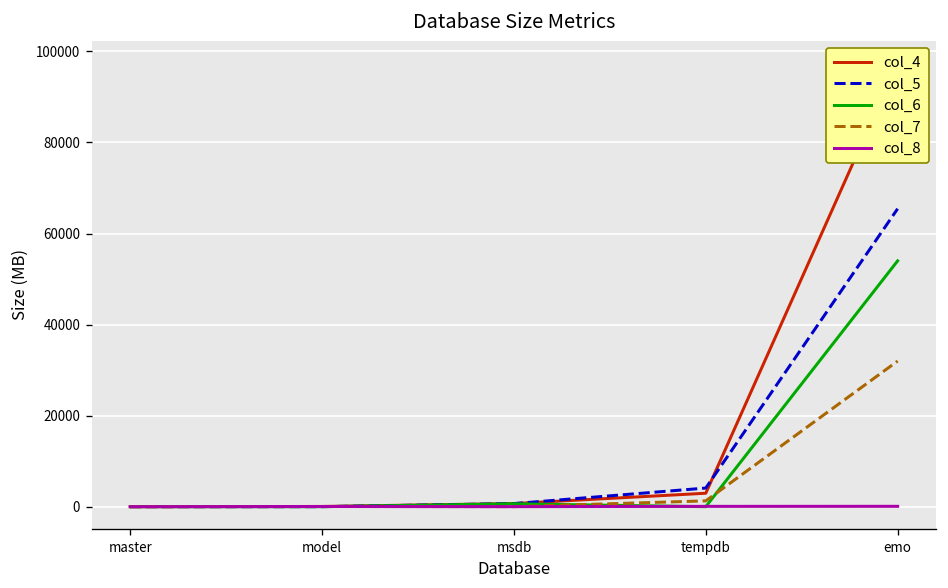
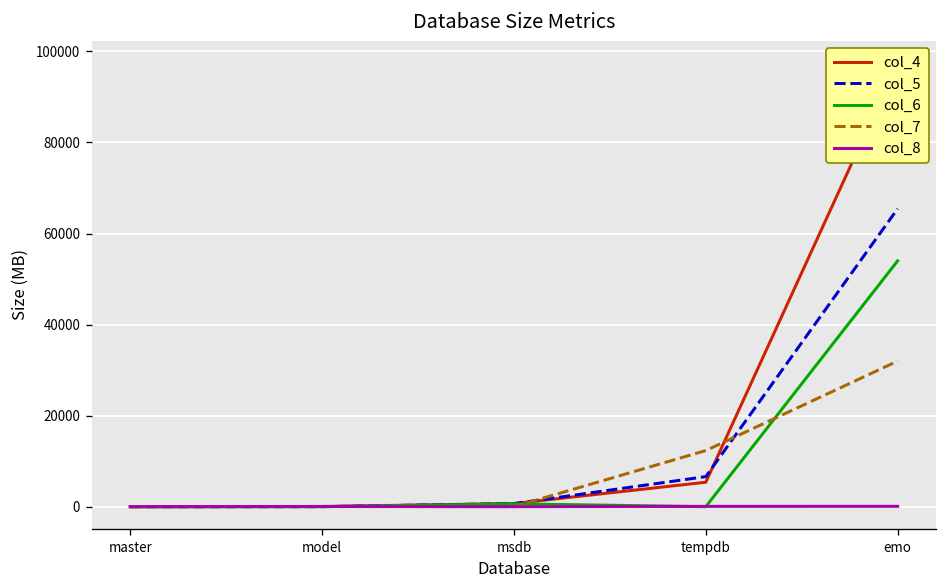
col_4, tempdb: 3000 -> 5000
col_5, tempdb: 4000 -> 7000
col_7, tempdb: 1000 -> 12000
